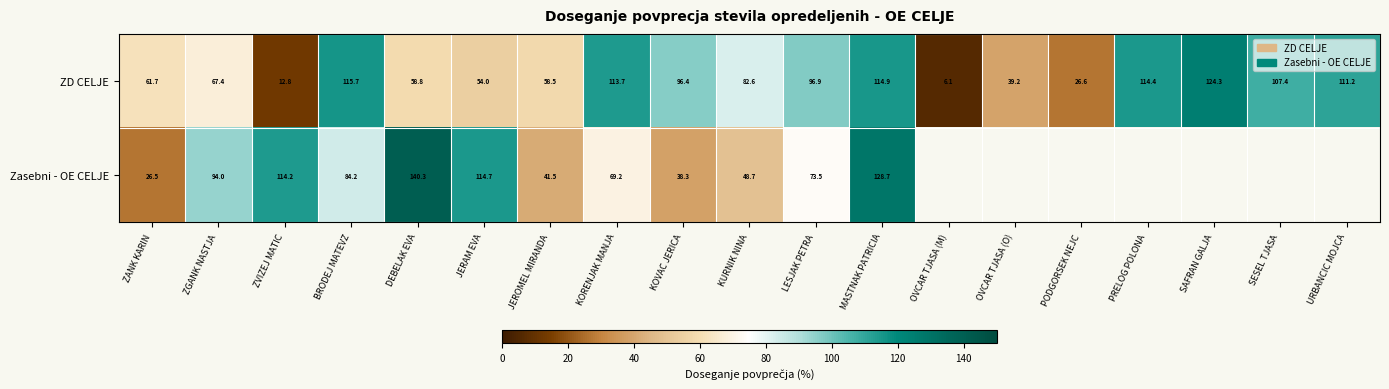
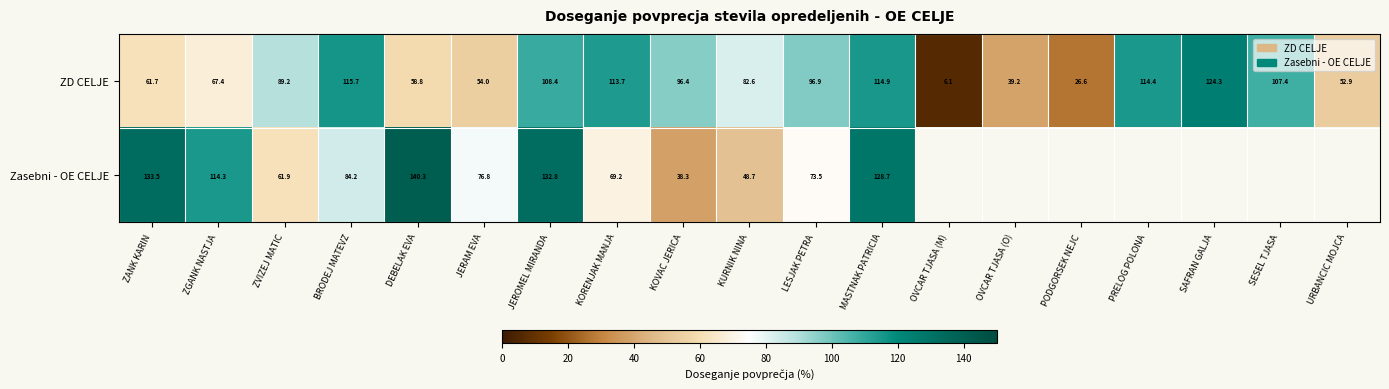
ZD CELJE, ZVIZEJ MATIC: 12.8 -> 89.2
ZD CELJE, JEROMEL MIRANDA: 58.5 -> 108.4
ZD CELJE, URBANCIC MOJCA: 111.2 -> 52.9
Zasebni - OE CELJE, ZANK KARIN: 26.5 -> 133.5
Zasebni - OE CELJE, ZGANK NASTJA: 94.0 -> 114.3
Zasebni - OE CELJE, ZVIZEJ MATIC: 114.2 -> 61.9
Zasebni - OE CELJE, JERAM EVA: 114.7 -> 76.8
Zasebni - OE CELJE, JEROMEL MIRANDA: 41.5 -> 132.8
